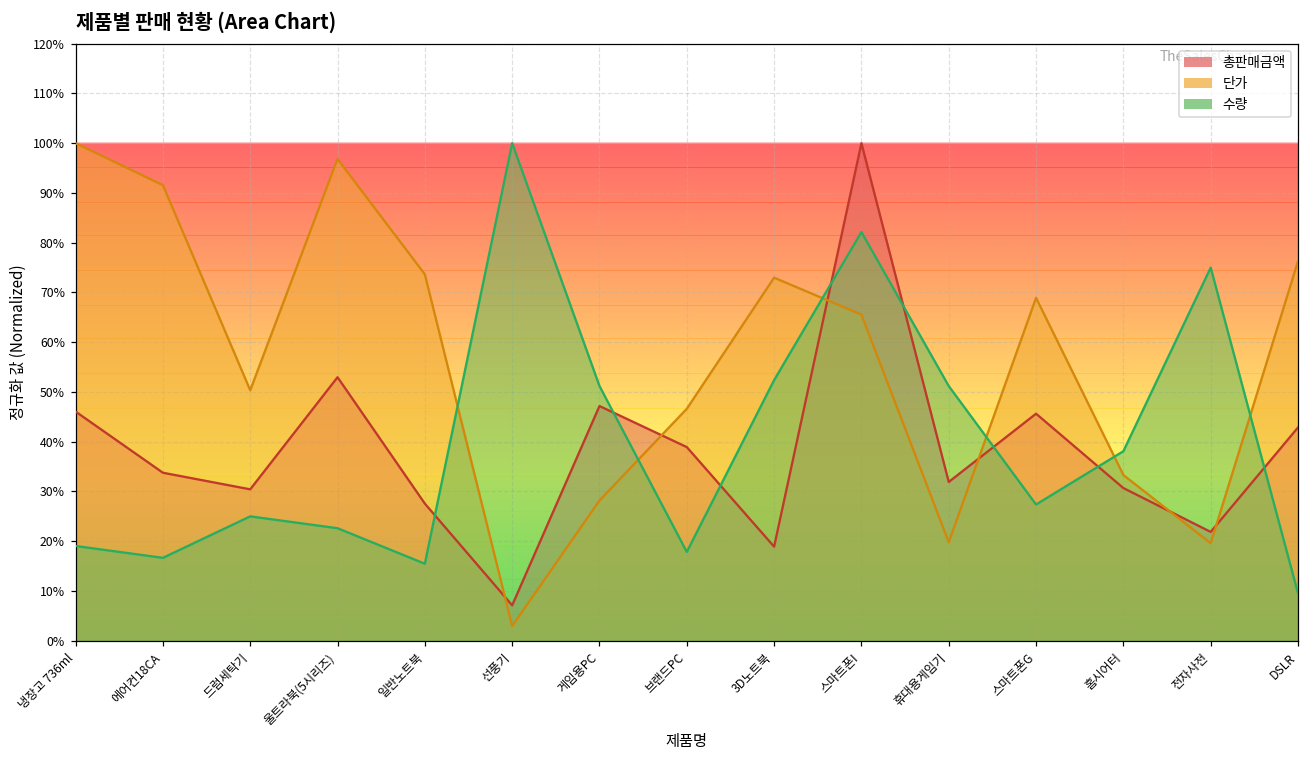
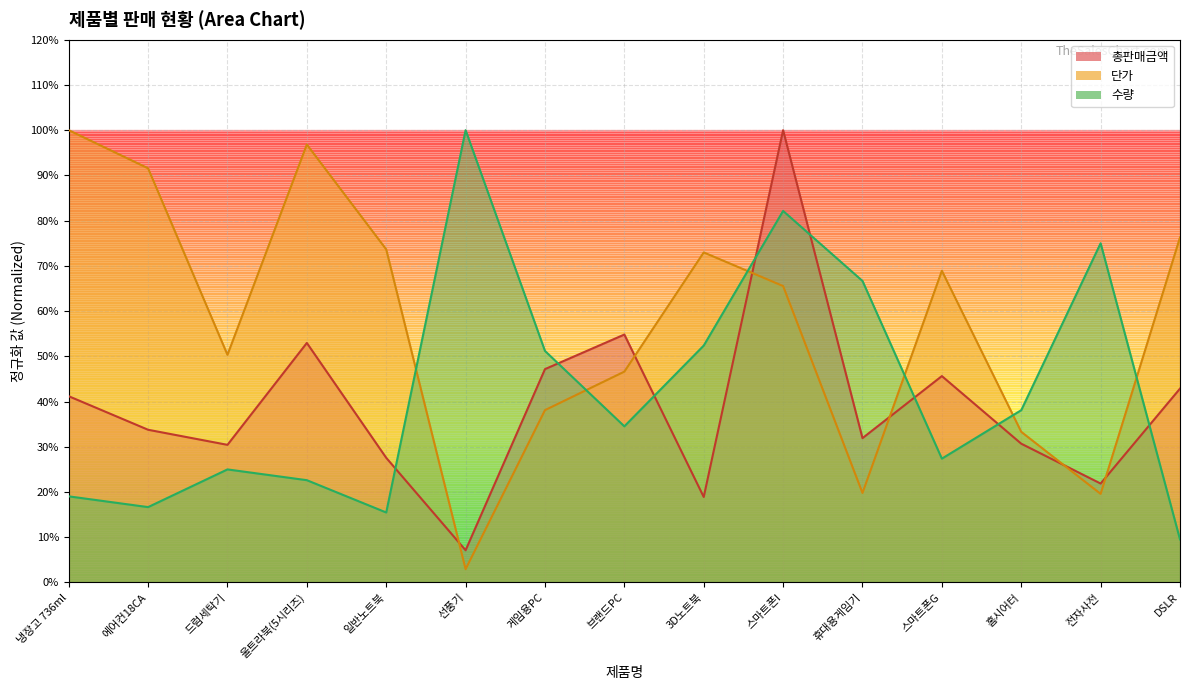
총판매금액, 냉장고 736ml: 46% -> 41%
단가, 게임용PC: 28% -> 38%
총판매금액, 브랜드PC: 39% -> 55%
수량, 브랜드PC: 18% -> 35%
수량, 휴대용게임기: 51% -> 67%
